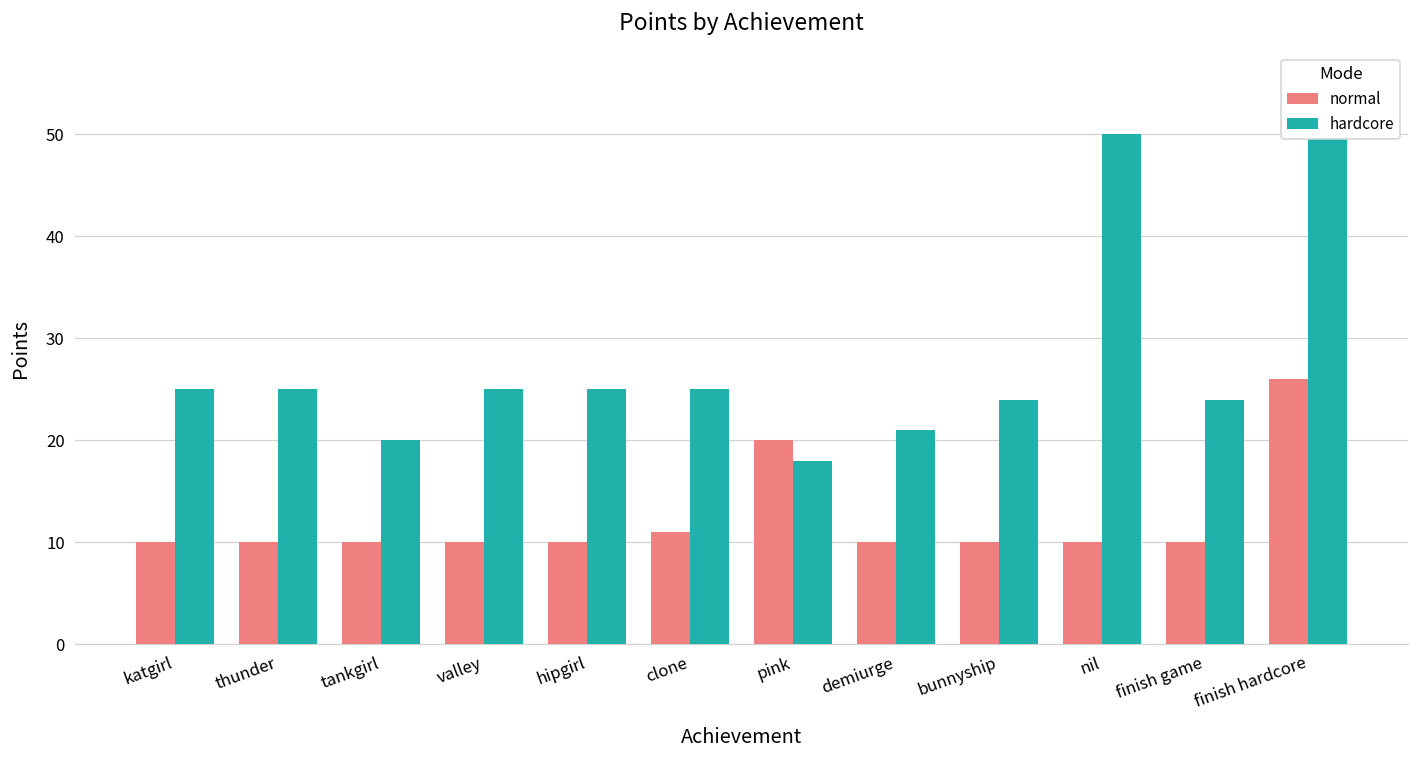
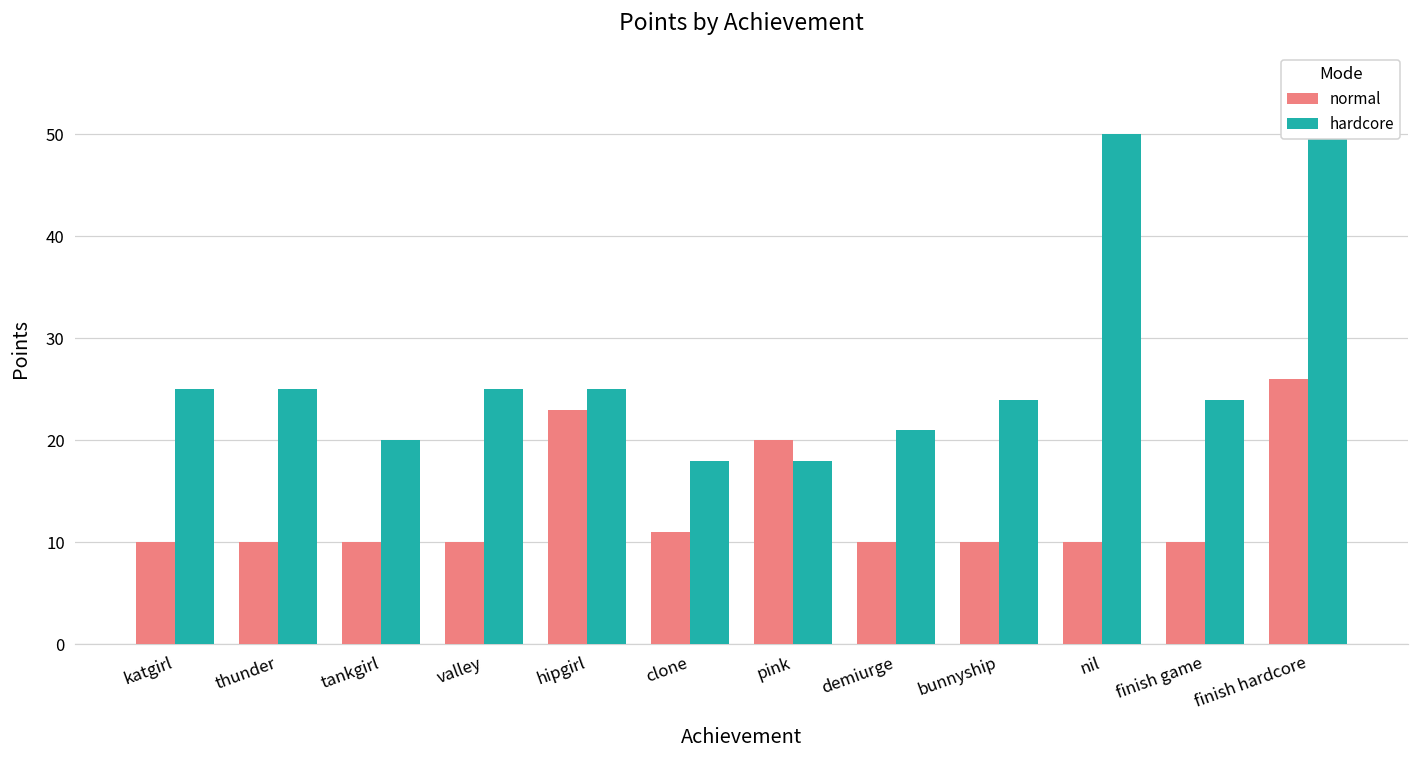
normal, hipgirl: 10 -> 23
hardcore, clone: 25 -> 18
